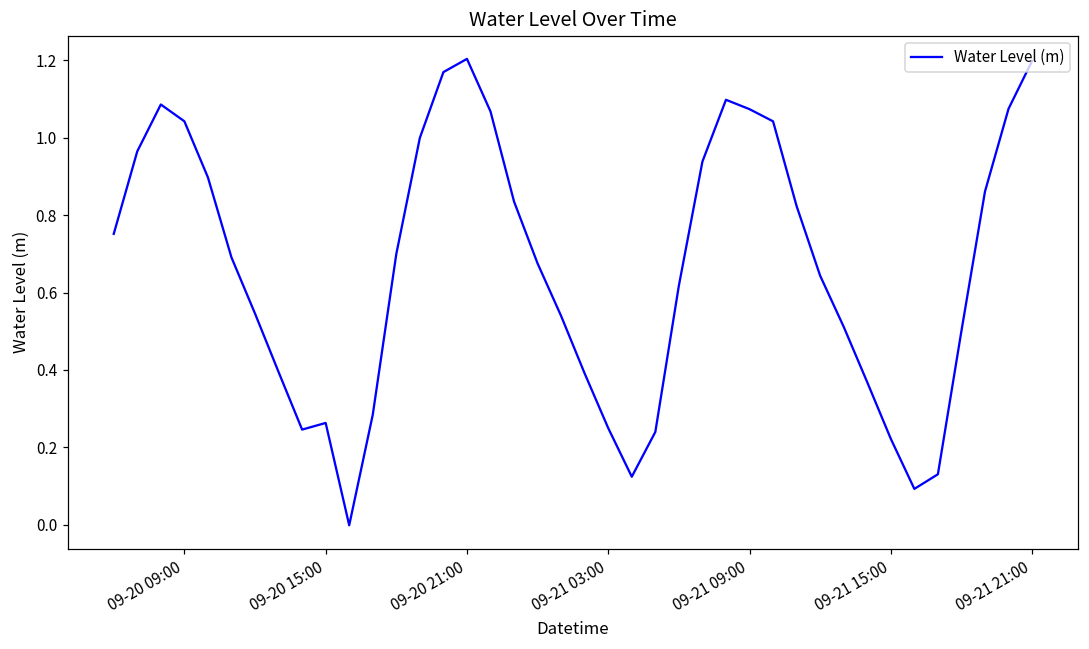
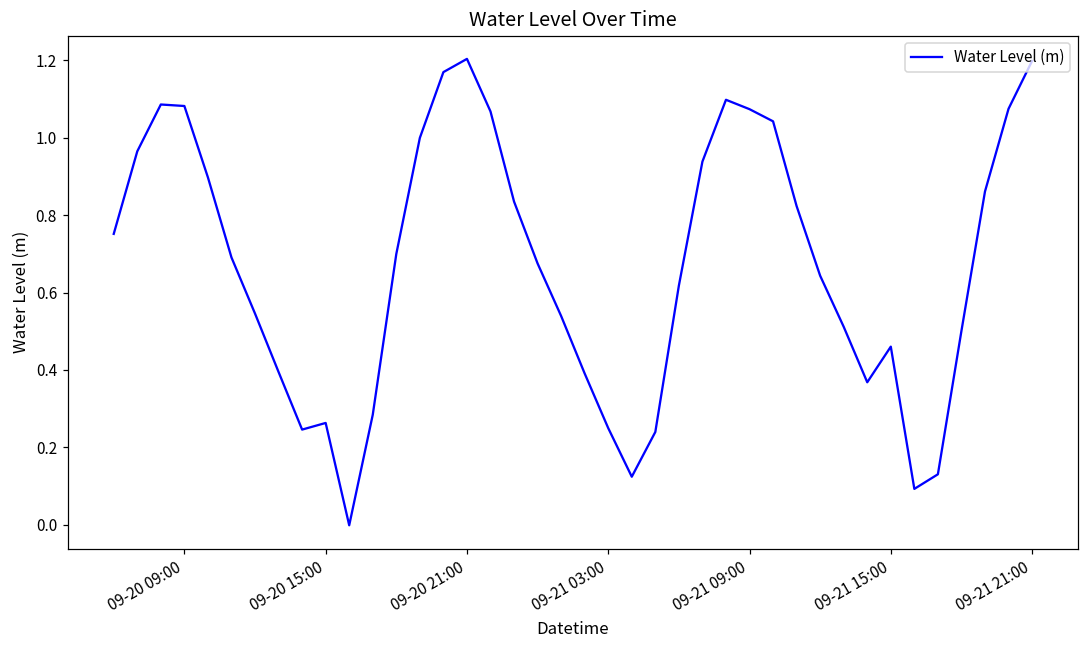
09-20 09:00: 1.04 -> 1.08
09-21 15:00: 0.22 -> 0.46
